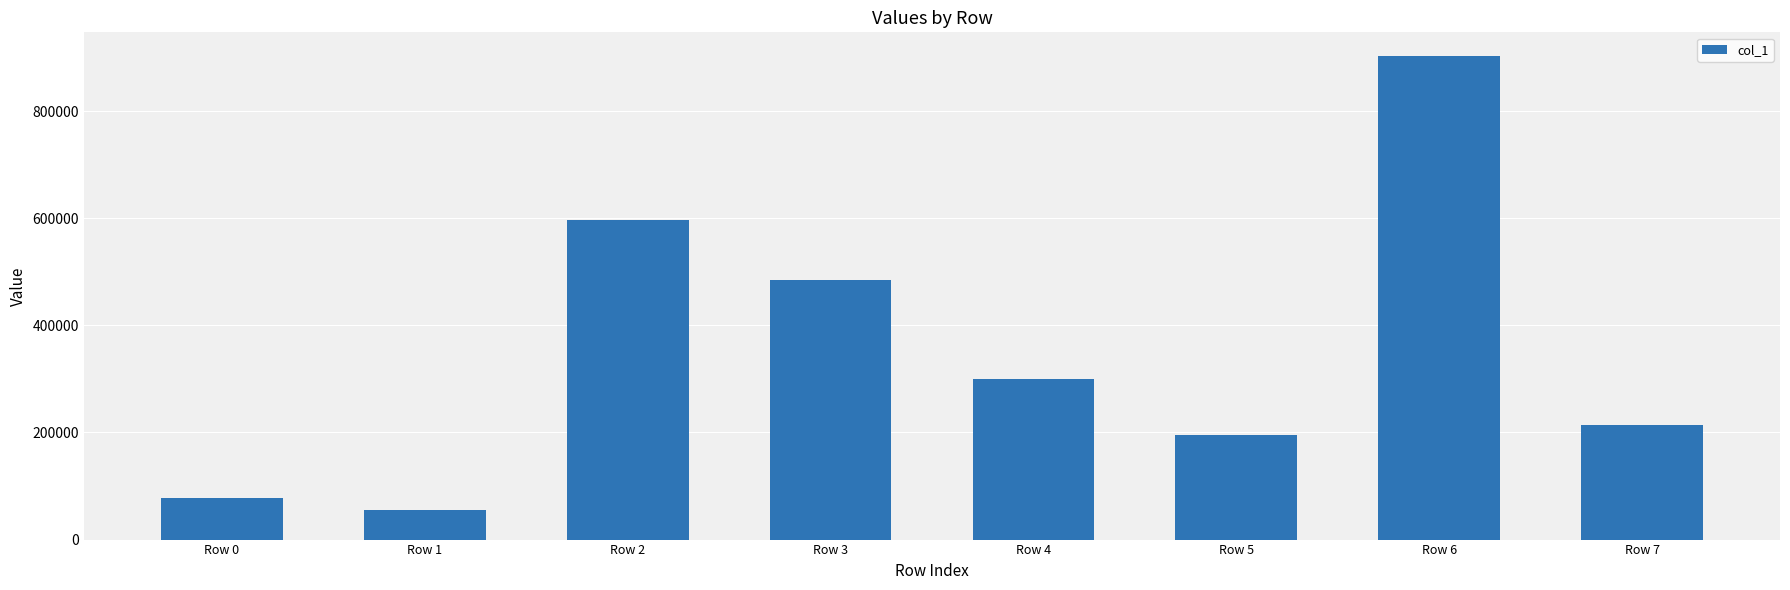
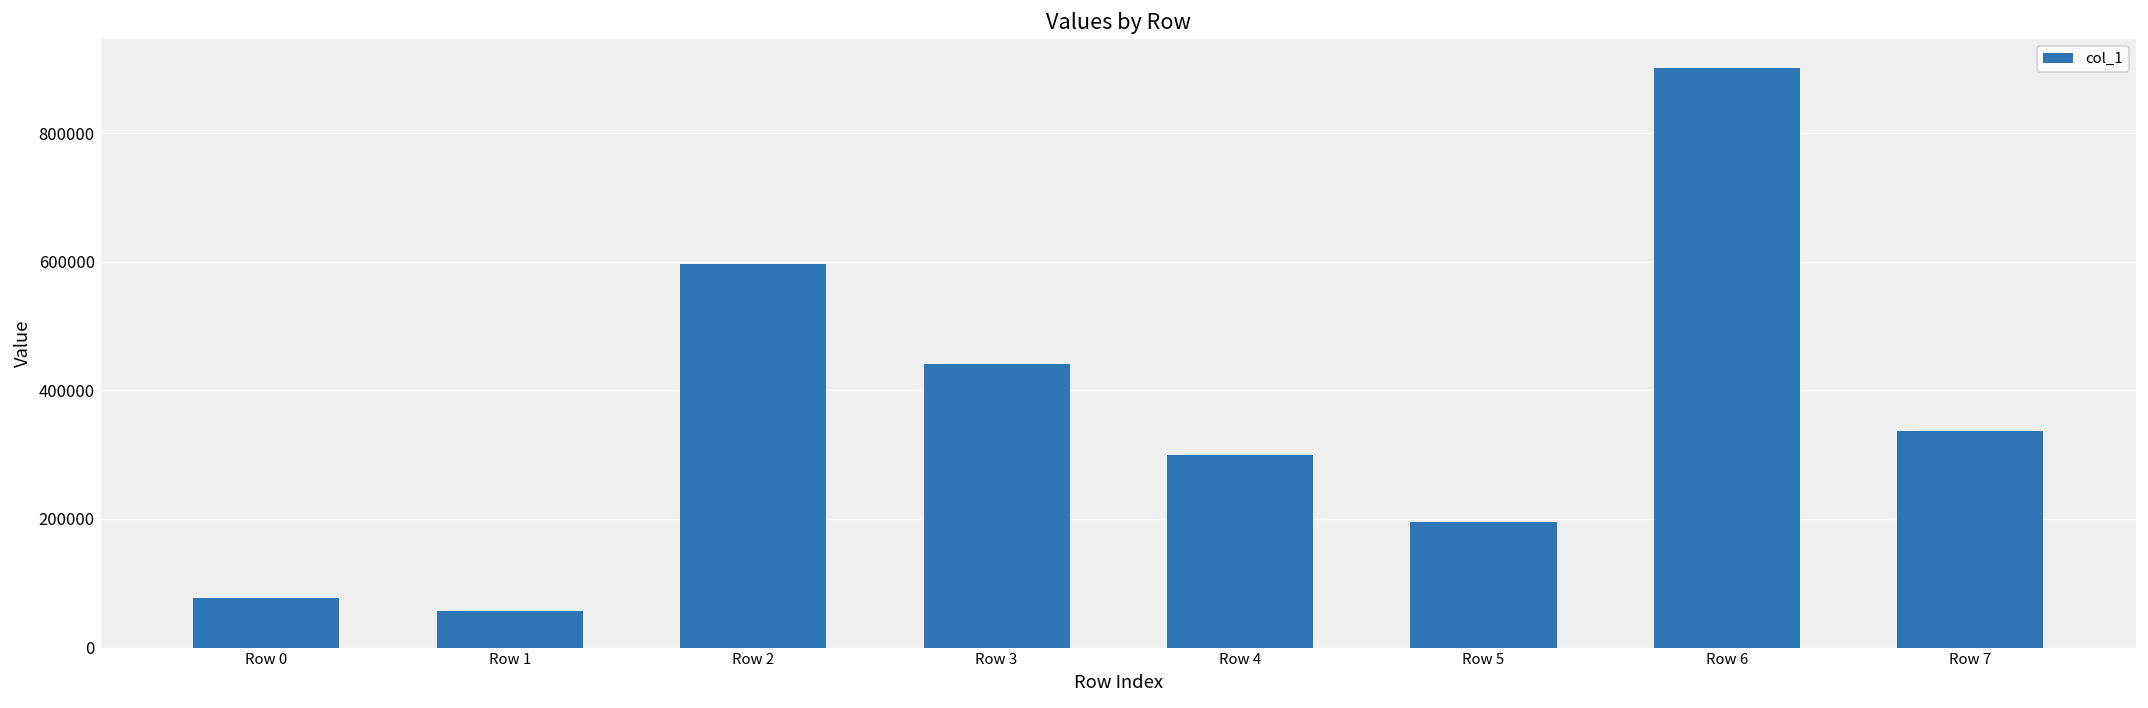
Row 3: 480000 -> 440000
Row 7: 210000 -> 340000
